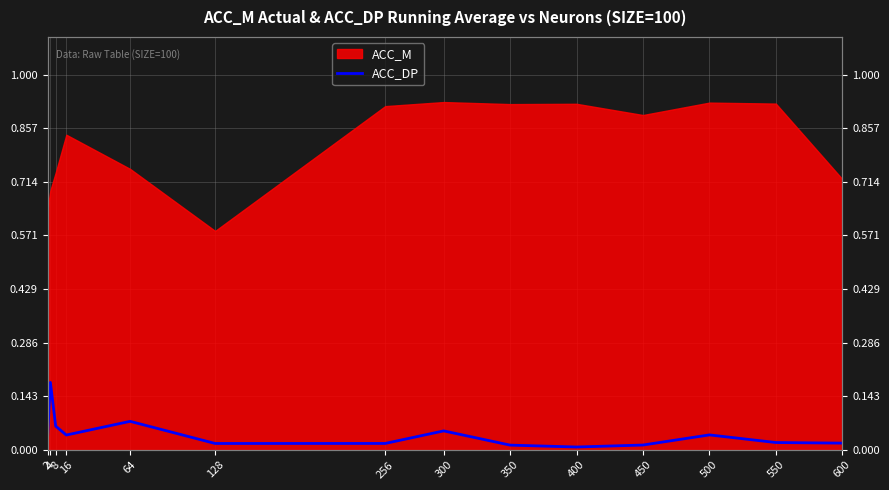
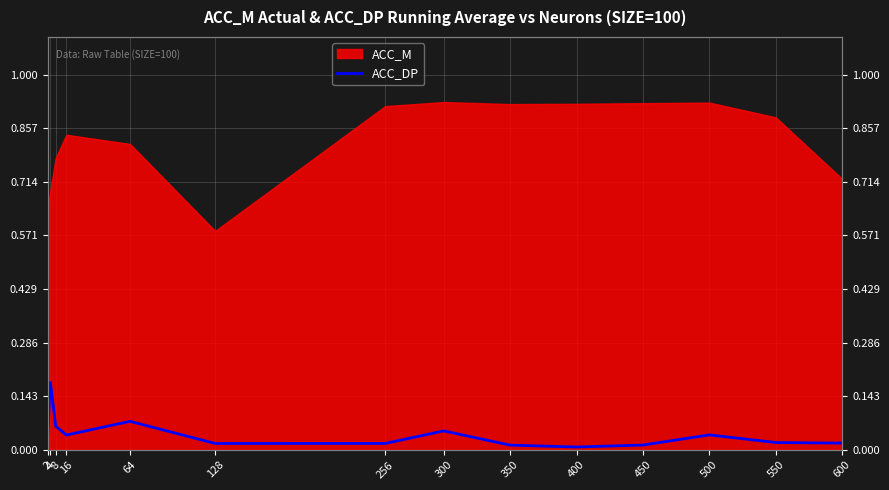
ACC_M, 8: 0.74 -> 0.78
ACC_M, 64: 0.75 -> 0.81
ACC_M, 450: 0.89 -> 0.92
ACC_M, 550: 0.92 -> 0.89
